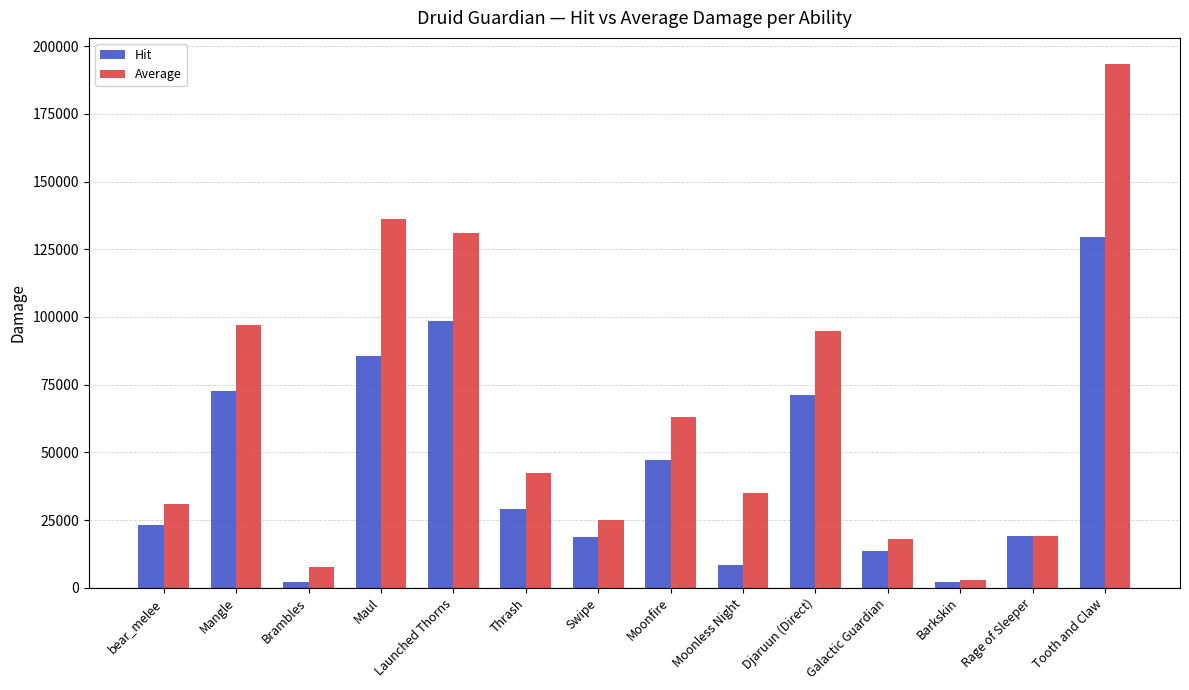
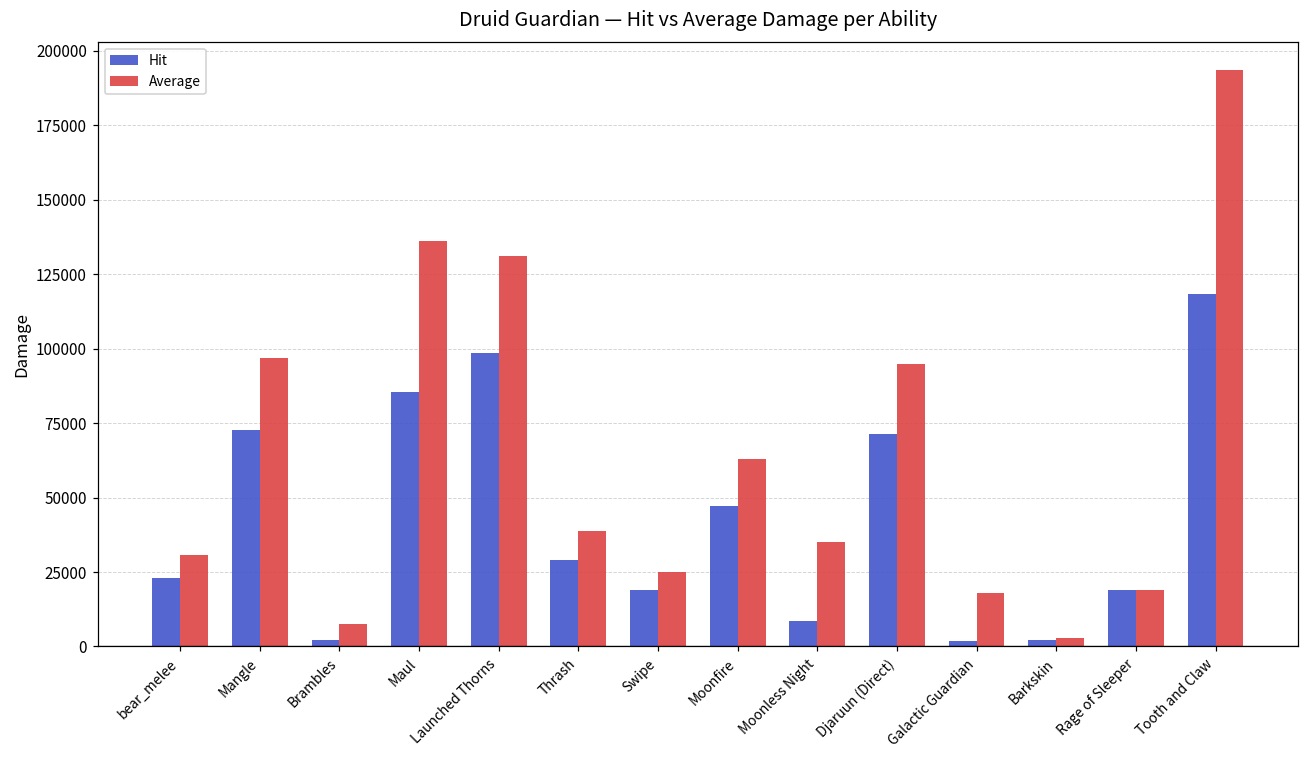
Average, Thrash: 42000 -> 39000
Hit, Galactic Guardian: 14000 -> 2000
Hit, Tooth and Claw: 130000 -> 118000
